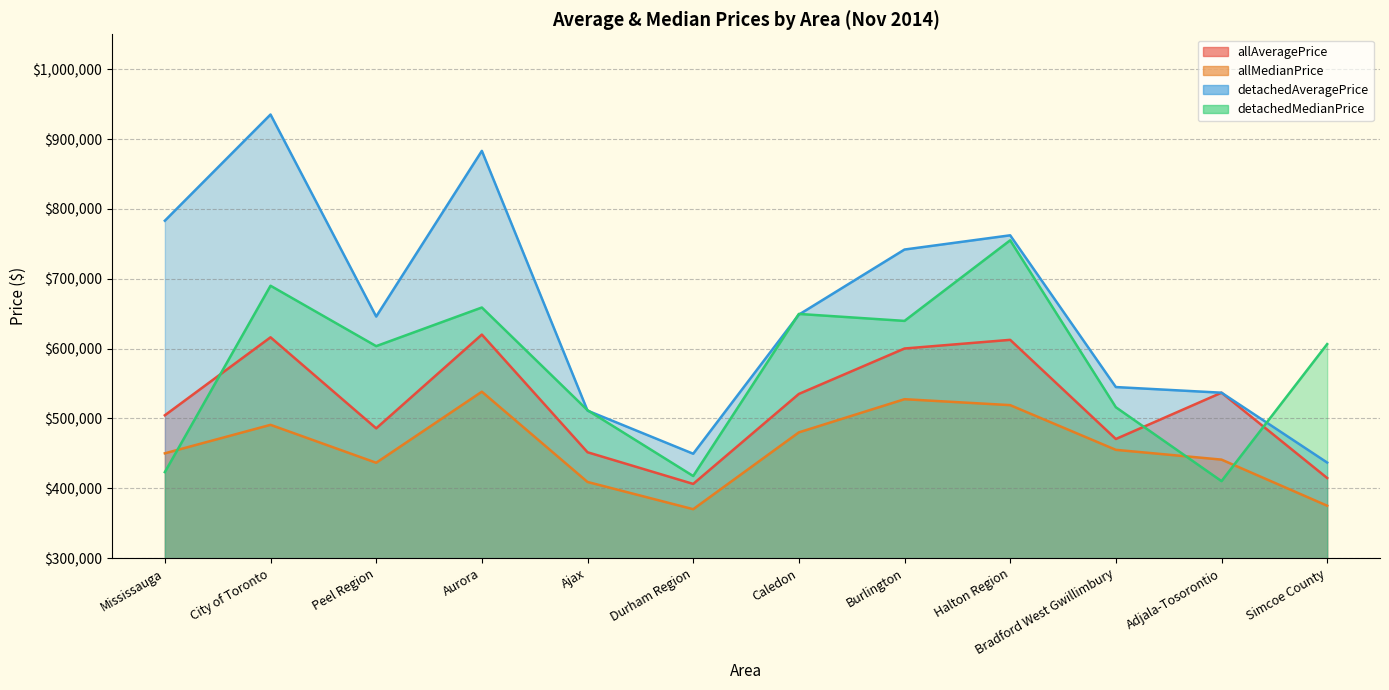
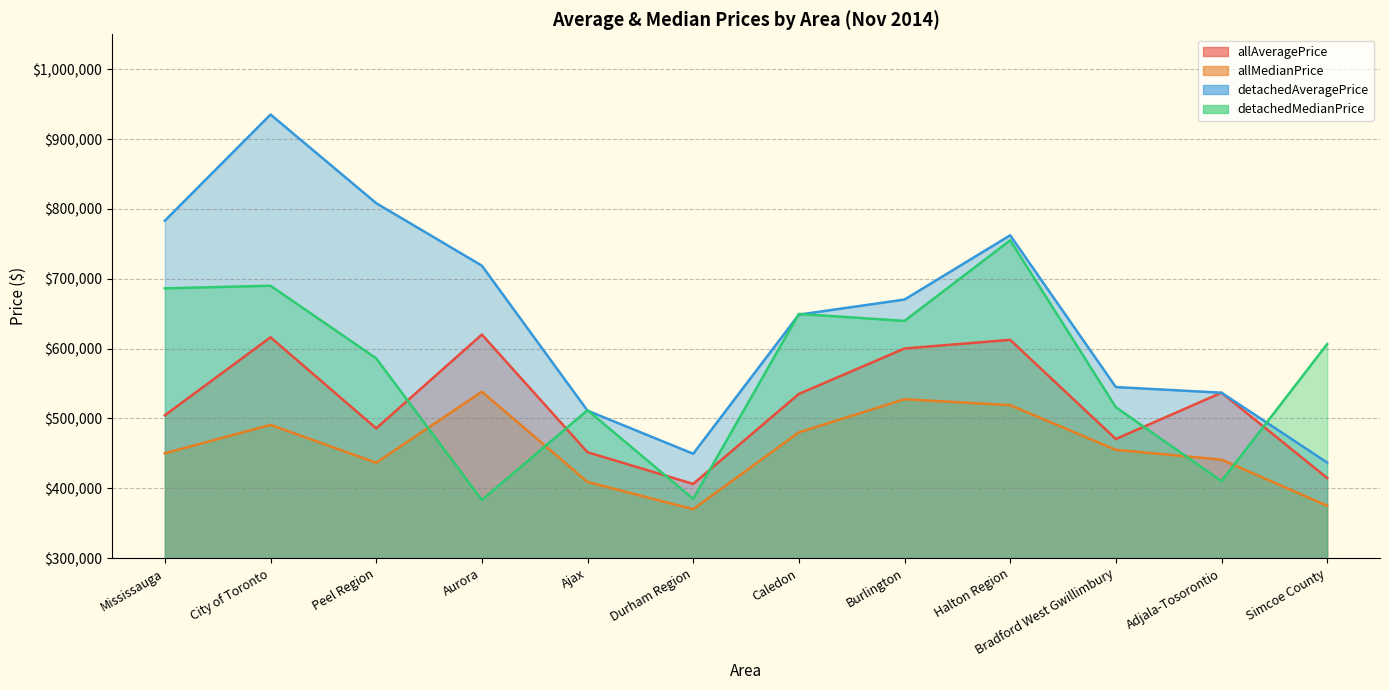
detachedMedianPrice, Mississauga: $420,000 -> $690,000
detachedAveragePrice, Peel Region: $650,000 -> $810,000
detachedMedianPrice, Peel Region: $600,000 -> $590,000
detachedAveragePrice, Aurora: $880,000 -> $720,000
detachedMedianPrice, Aurora: $660,000 -> $380,000
detachedMedianPrice, Durham Region: $420,000 -> $380,000
detachedAveragePrice, Burlington: $740,000 -> $670,000
